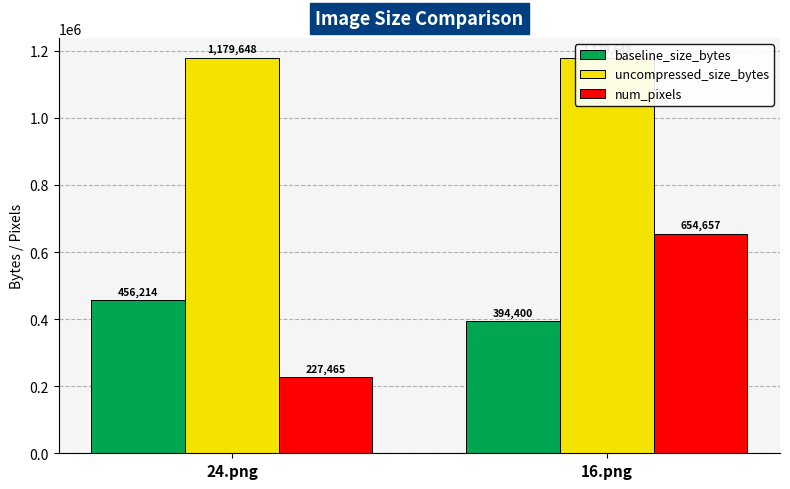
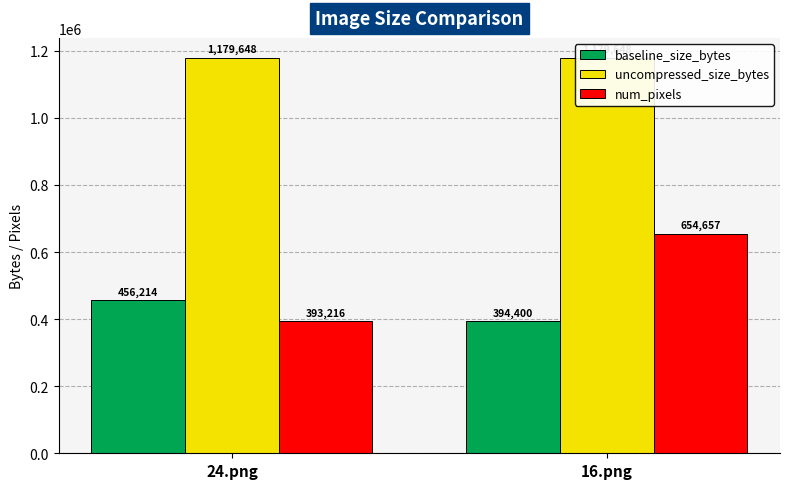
num_pixels, 24.png: 227,465 -> 393,216
